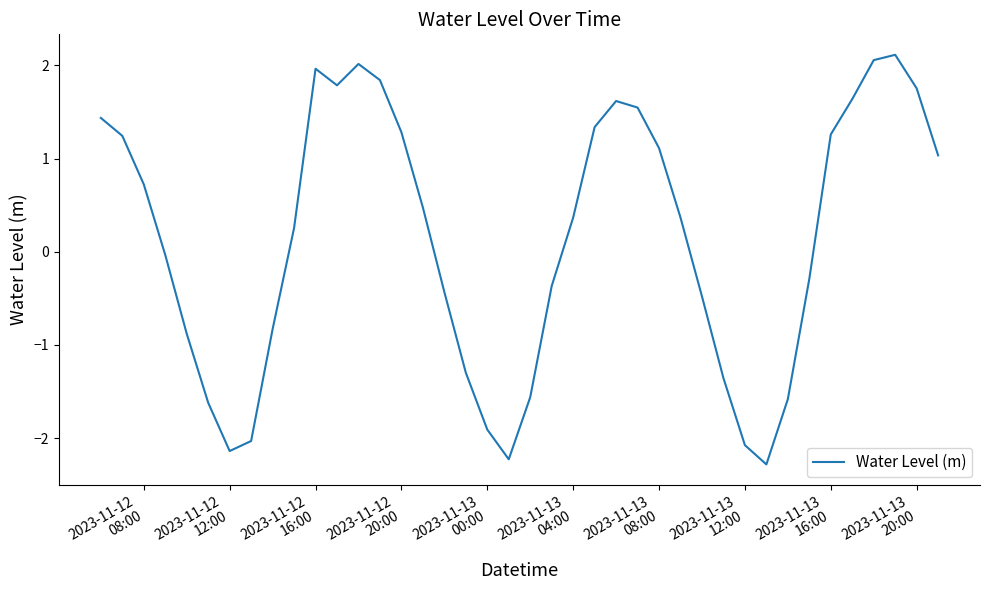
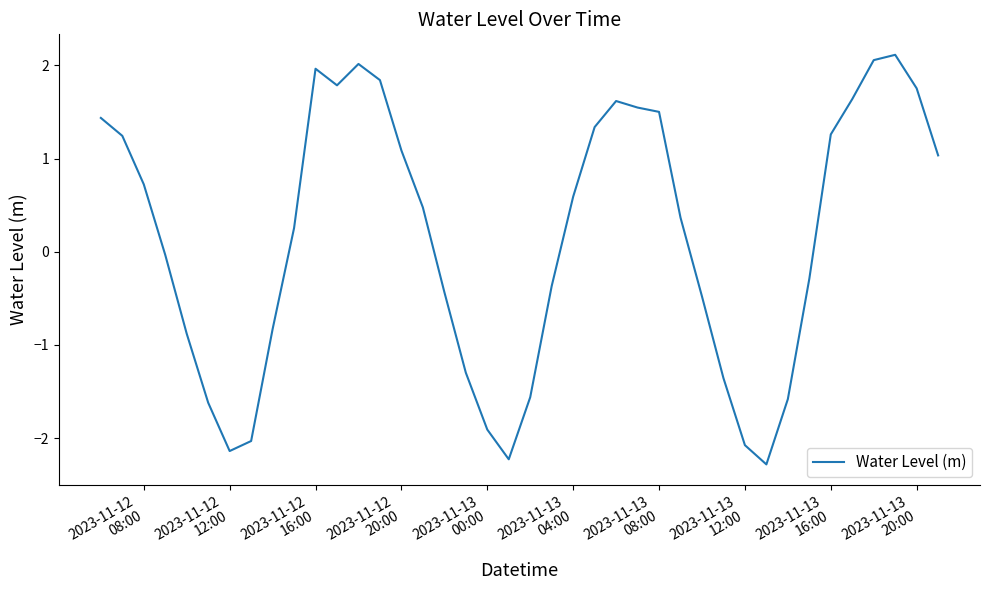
2023-11-12 20:00: 1.3 -> 1.1
2023-11-13 04:00: 0.4 -> 0.6
2023-11-13 08:00: 1.1 -> 1.5
